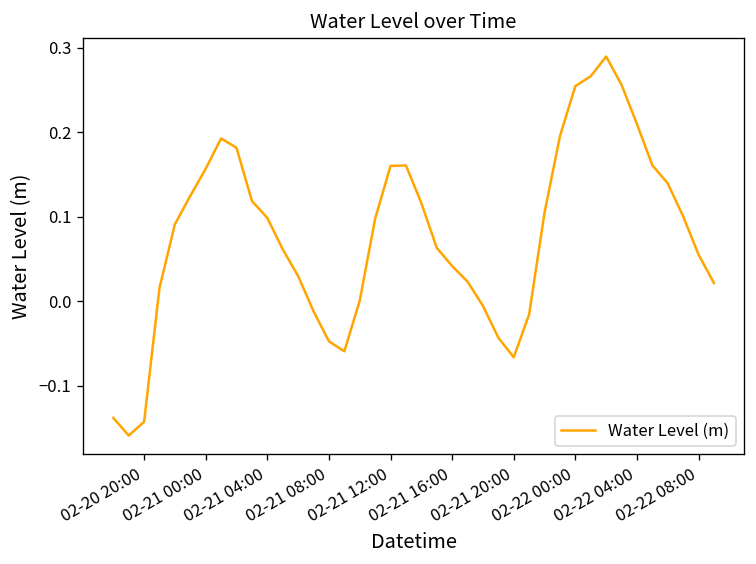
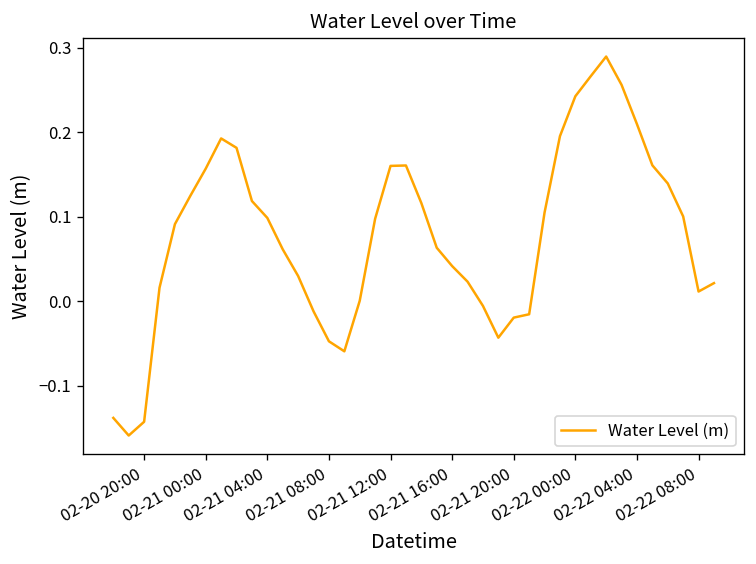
02-21 20:00: -0.07 -> -0.02
02-22 00:00: 0.25 -> 0.24
02-22 08:00: 0.05 -> 0.01
